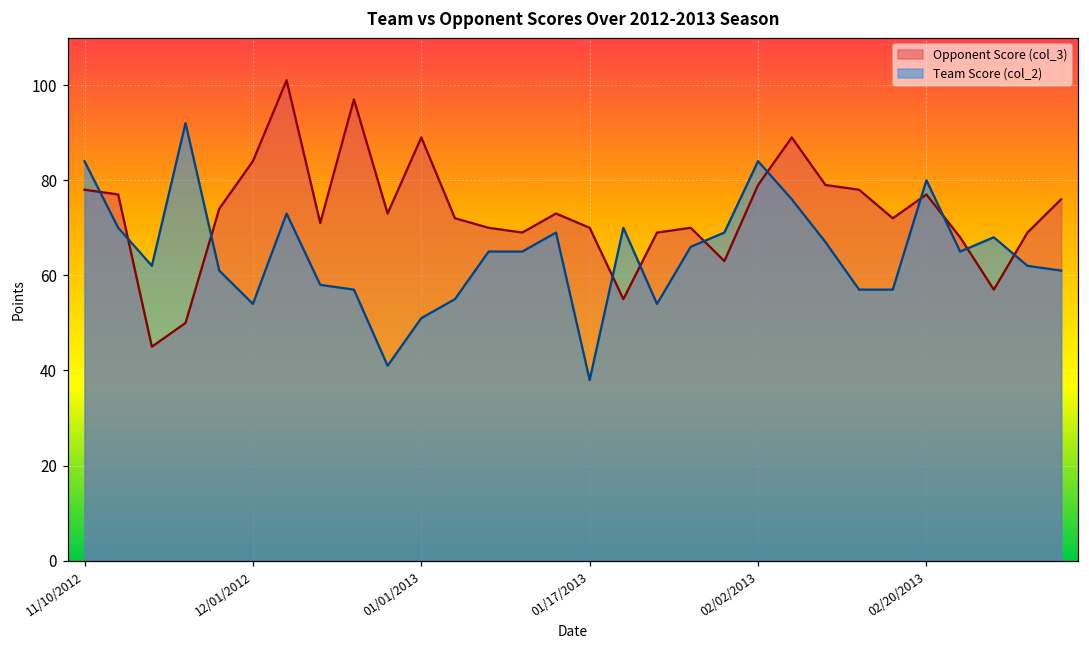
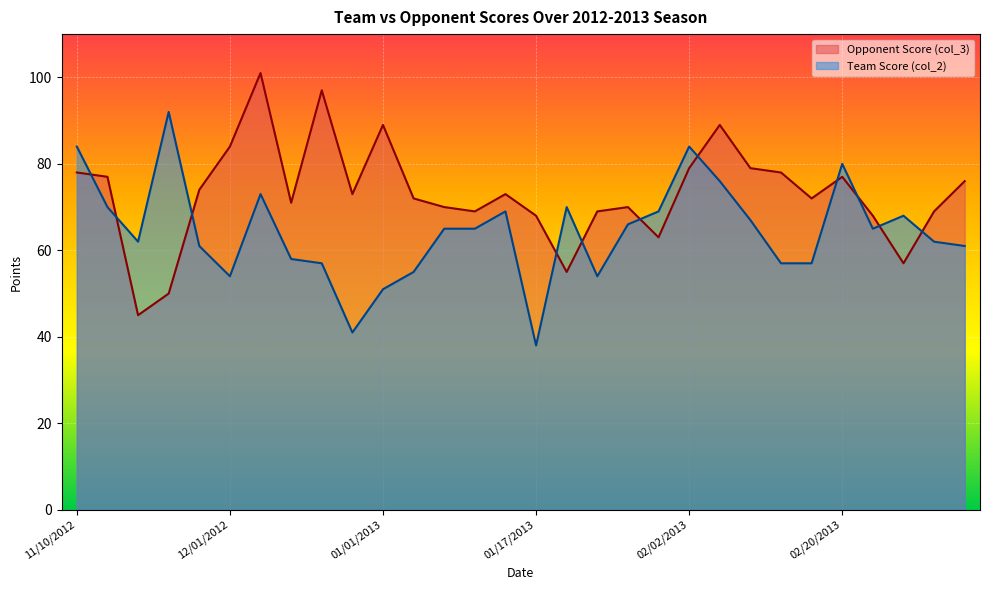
Opponent Score (col_3), 01/17/2013: 70 -> 68
